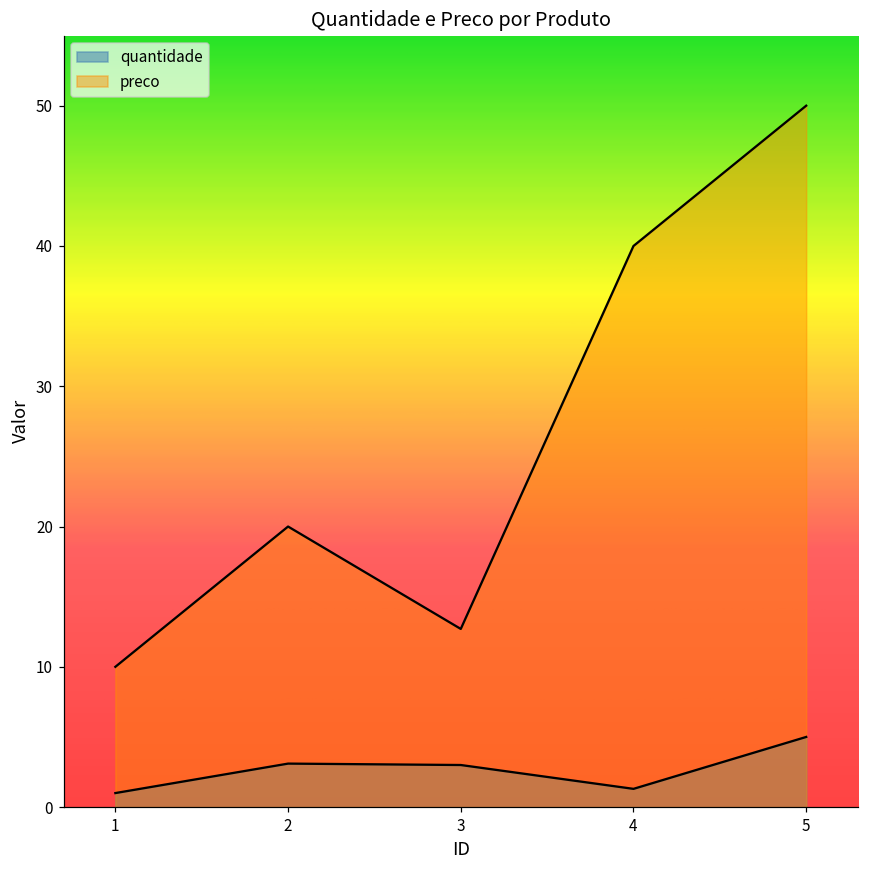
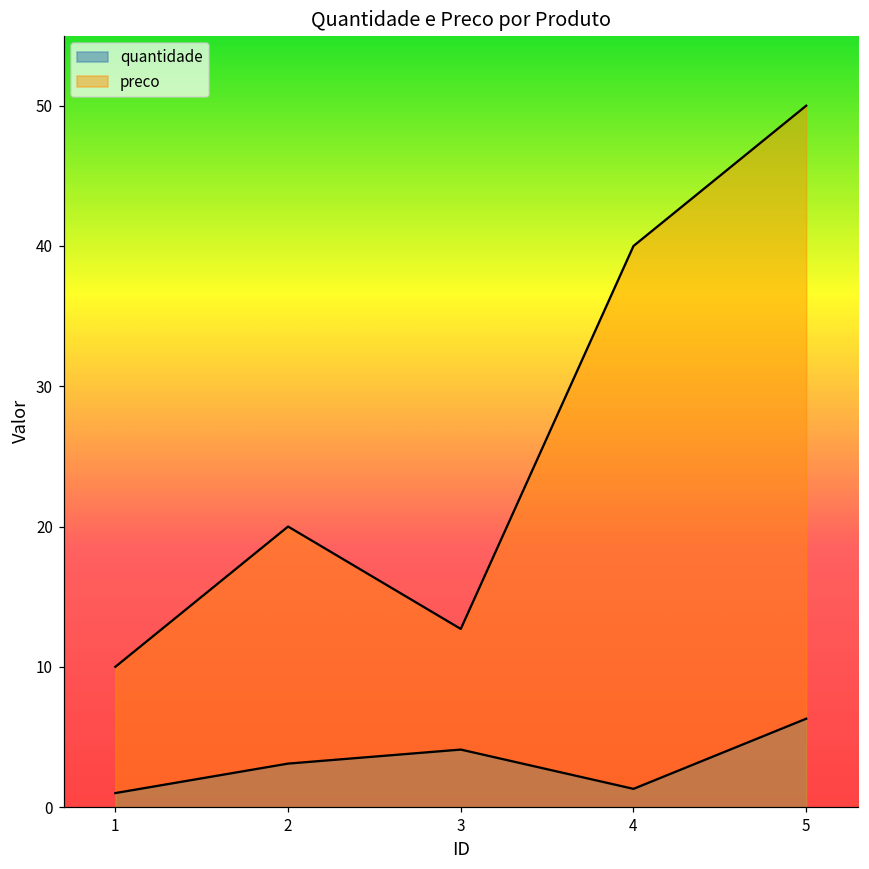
quantidade, 3: 3.0 -> 4.1
quantidade, 5: 5.0 -> 6.3
